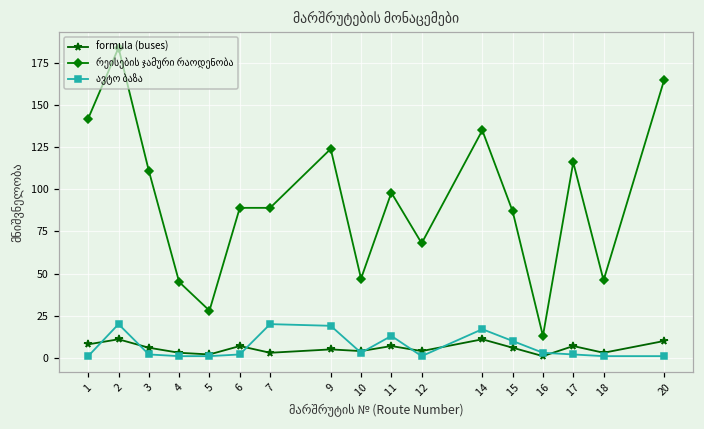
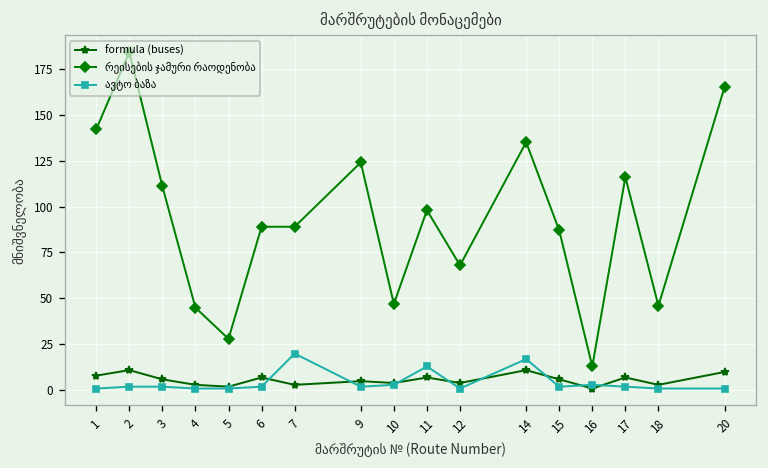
ავტო ბაზა, 2: 20 -> 2
ავტო ბაზა, 9: 19 -> 2
ავტო ბაზა, 15: 10 -> 2
